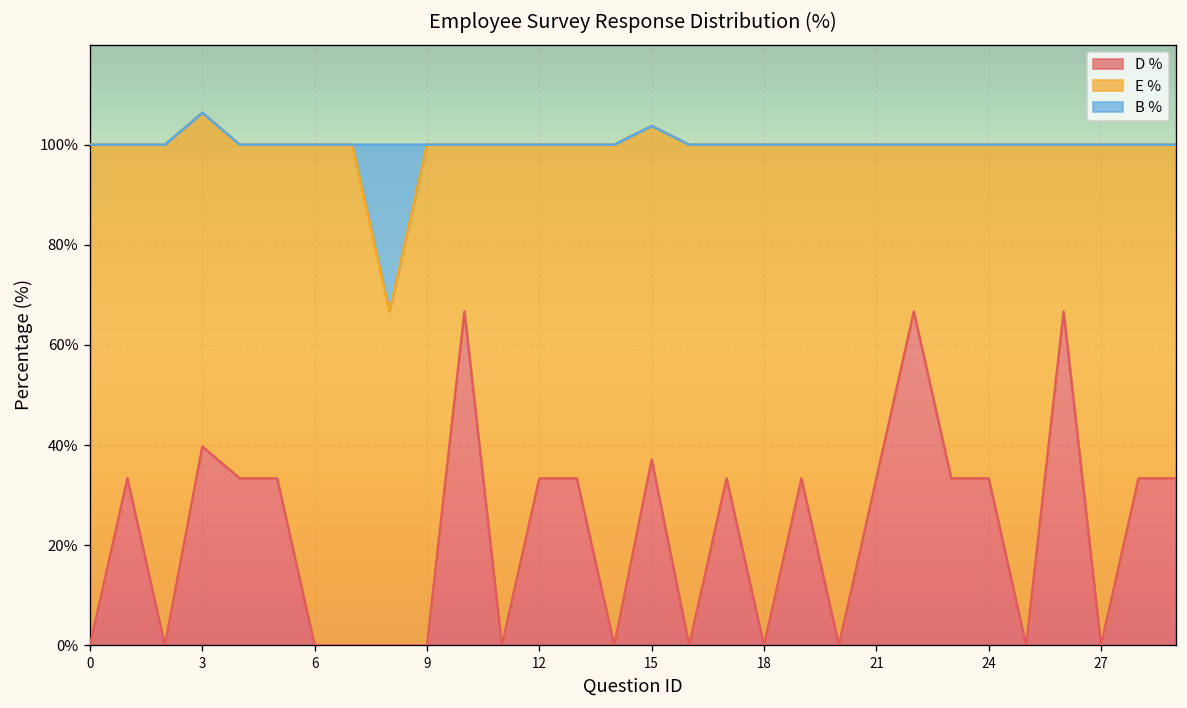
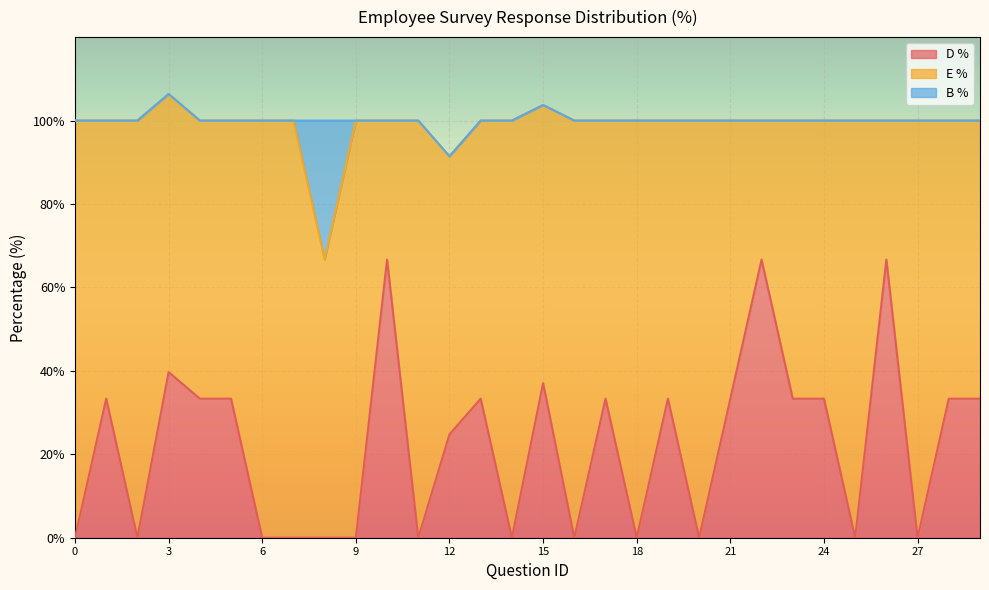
D %, 12: 33% -> 25%
